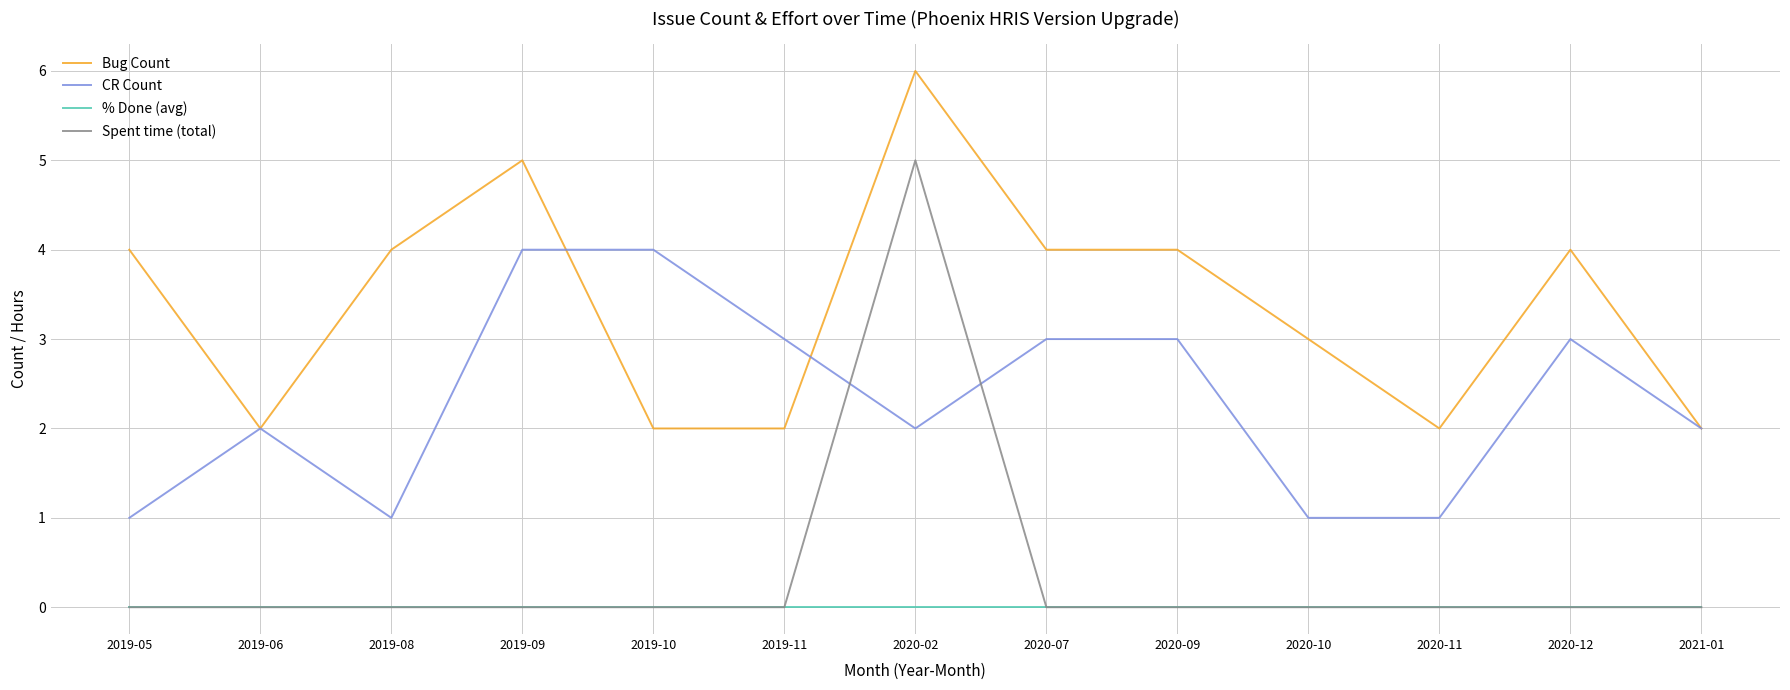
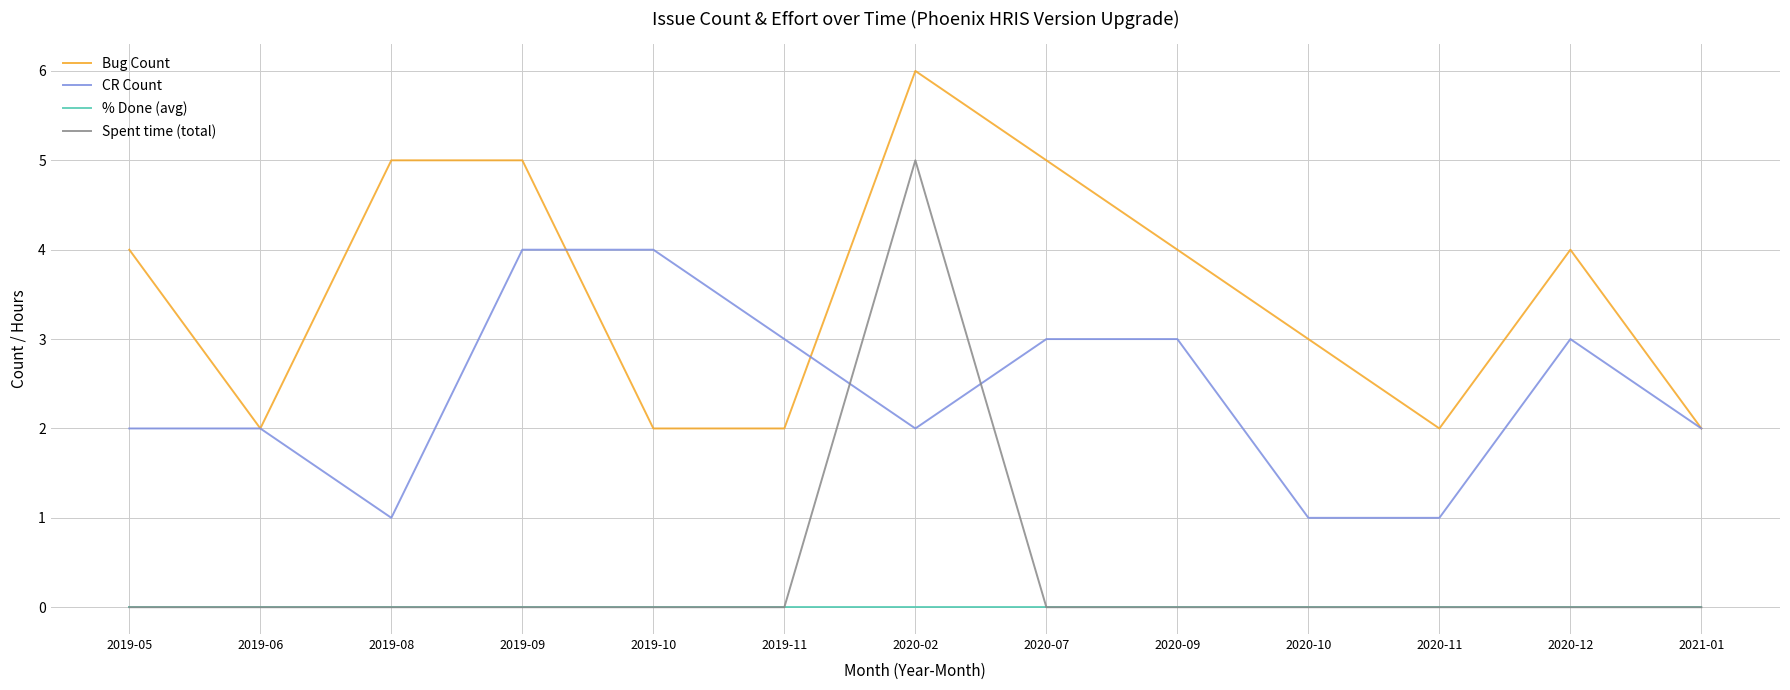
CR Count, 2019-05: 1 -> 2
Bug Count, 2019-08: 4 -> 5
Bug Count, 2020-07: 4 -> 5
